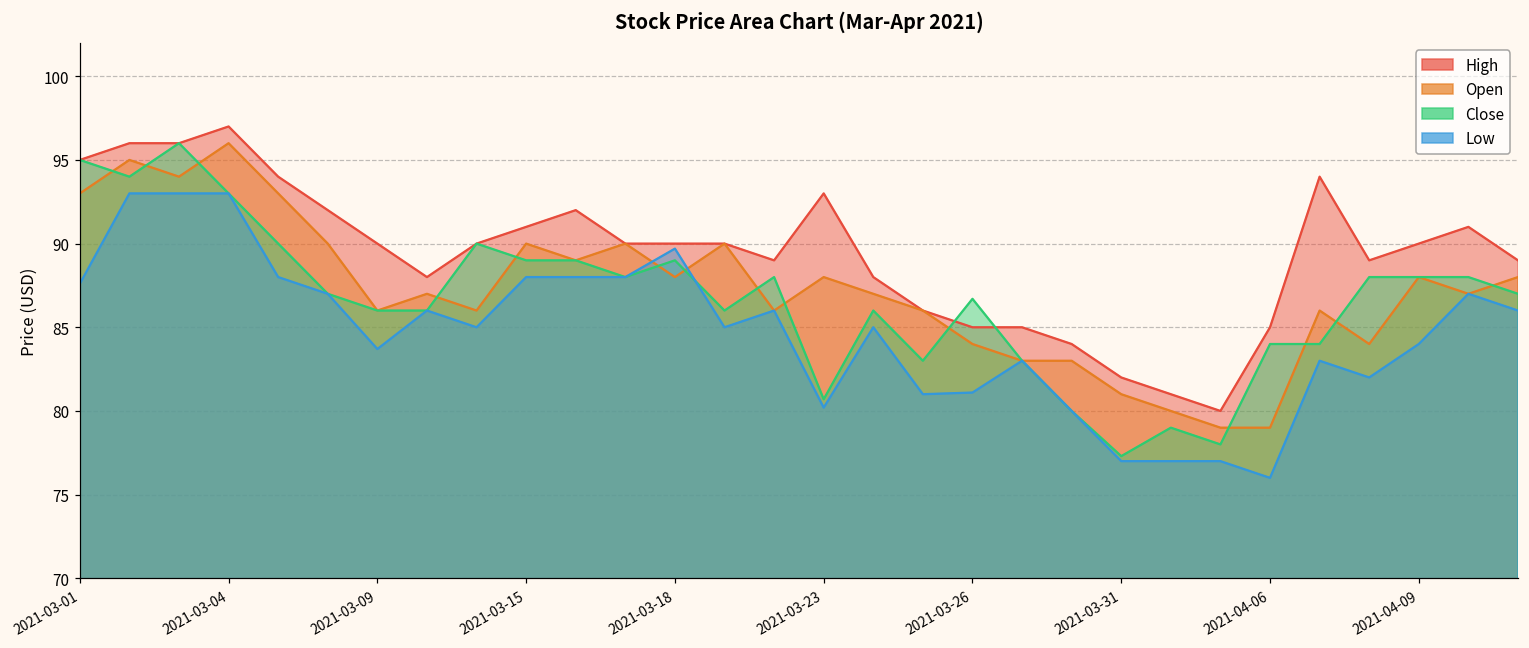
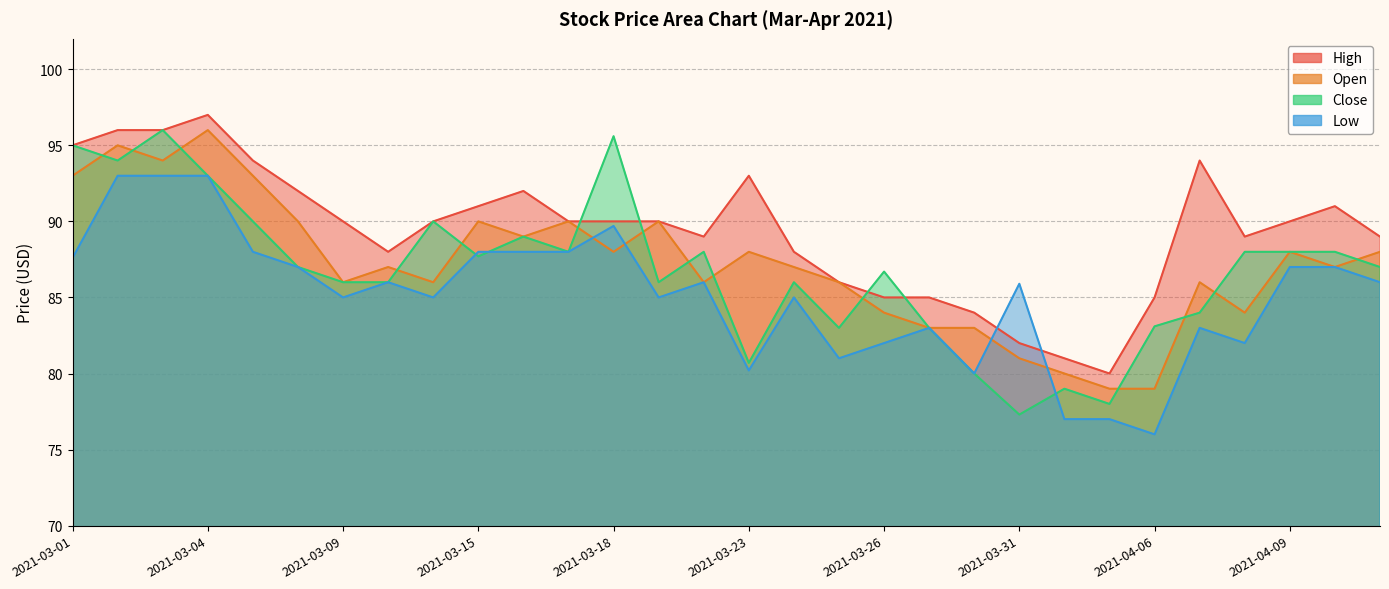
Low, 2021-03-09: 83.7 -> 85.0
Close, 2021-03-15: 89.0 -> 87.7
Close, 2021-03-18: 89.0 -> 95.6
Low, 2021-03-26: 81.1 -> 82.0
Low, 2021-03-31: 77.0 -> 85.9
Close, 2021-04-06: 84.0 -> 83.1
Low, 2021-04-09: 84 -> 87
